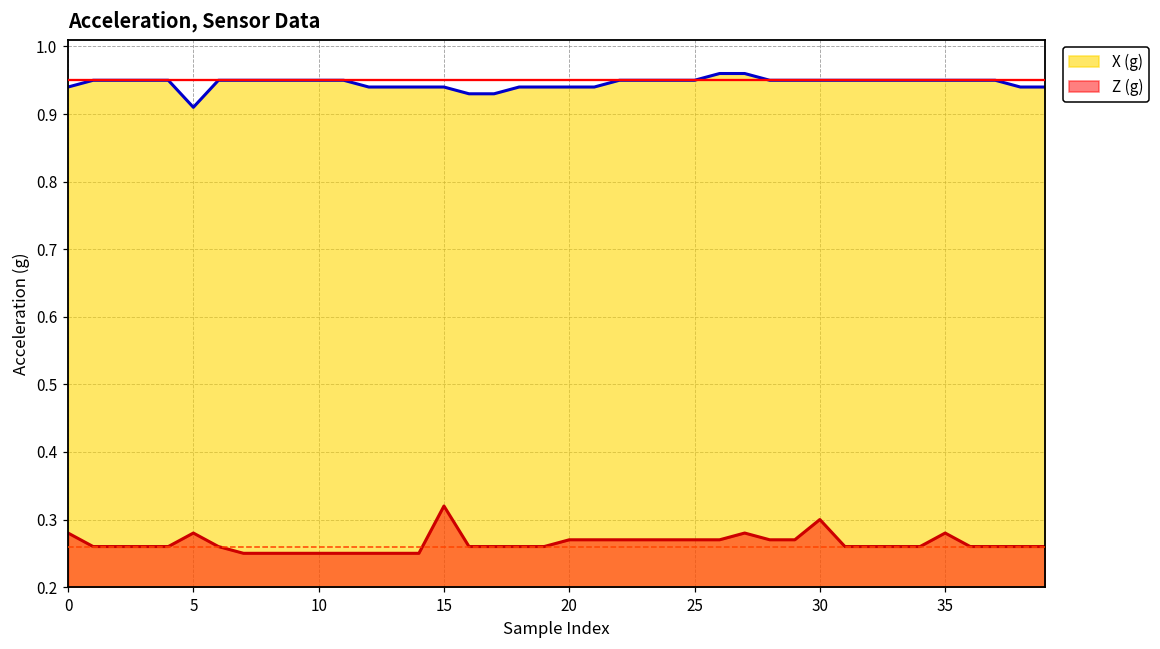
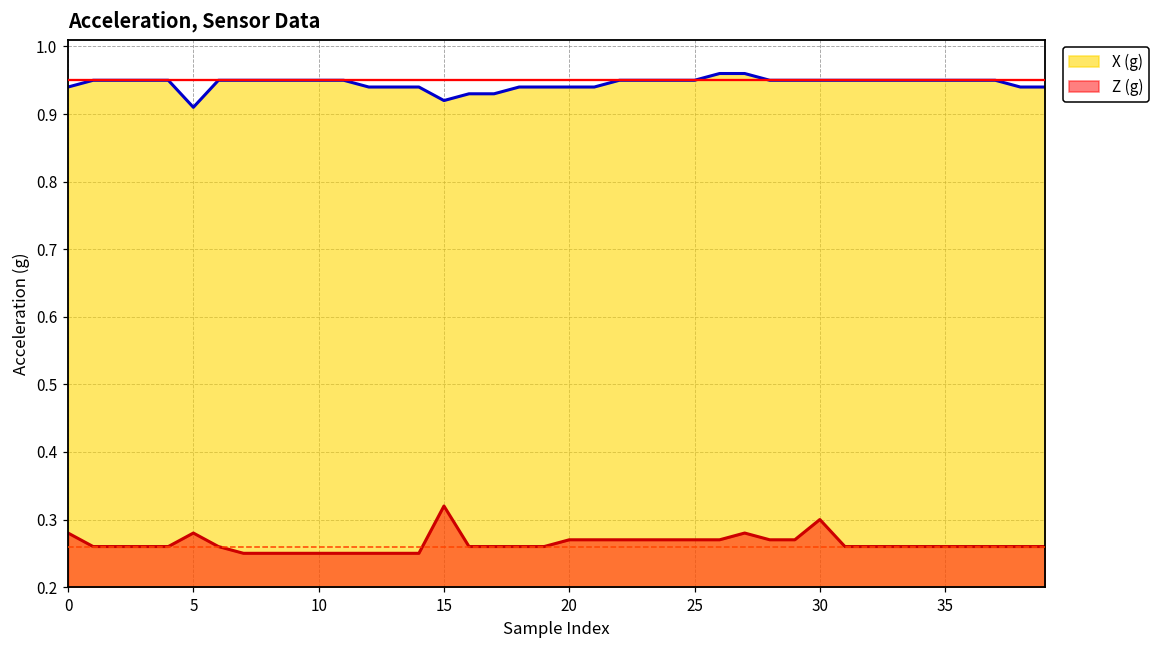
X (g), 15: 0.94 -> 0.92
Z (g), 35: 0.28 -> 0.26
